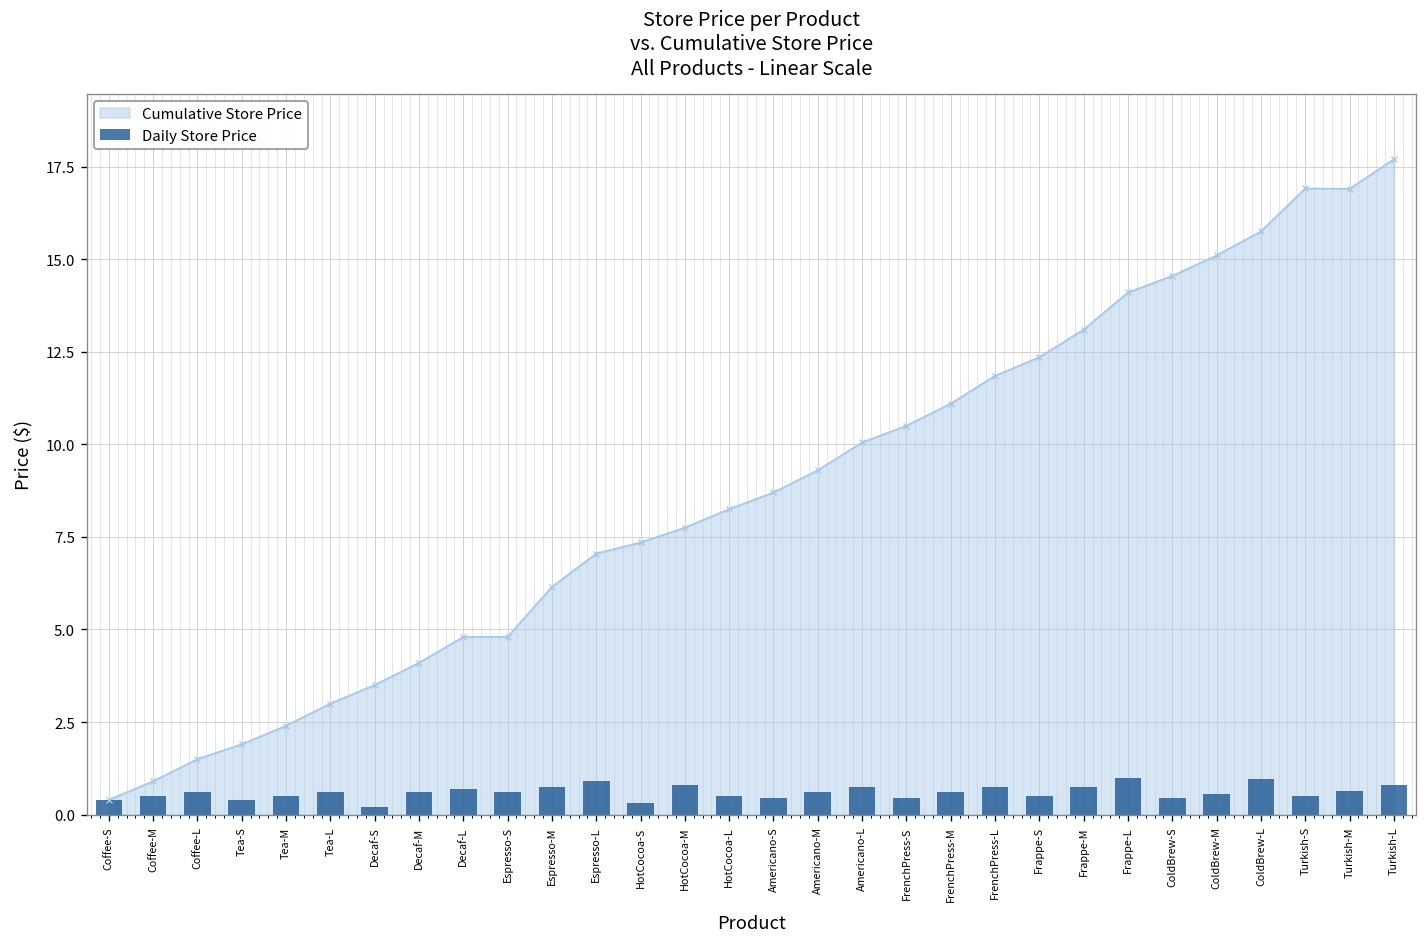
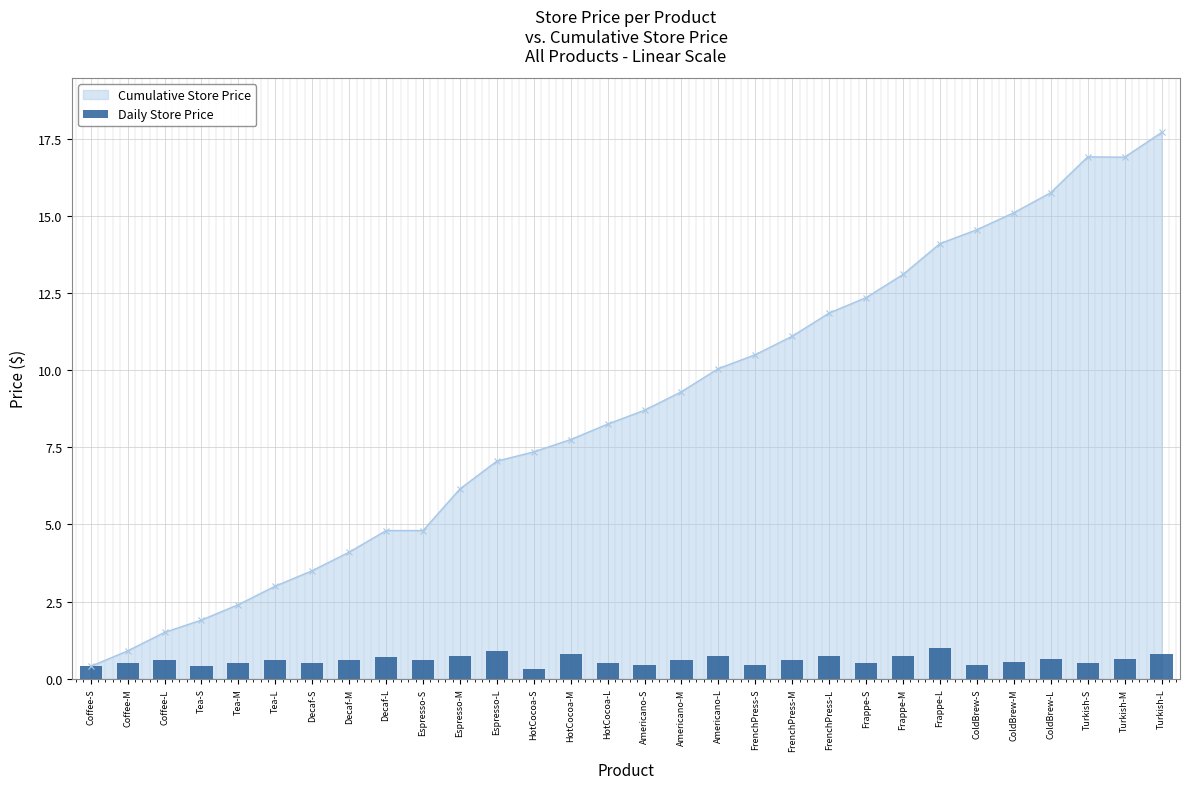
Daily Store Price, Decaf-S: 0.2 -> 0.5
Daily Store Price, ColdBrew-L: 1.0 -> 0.7
